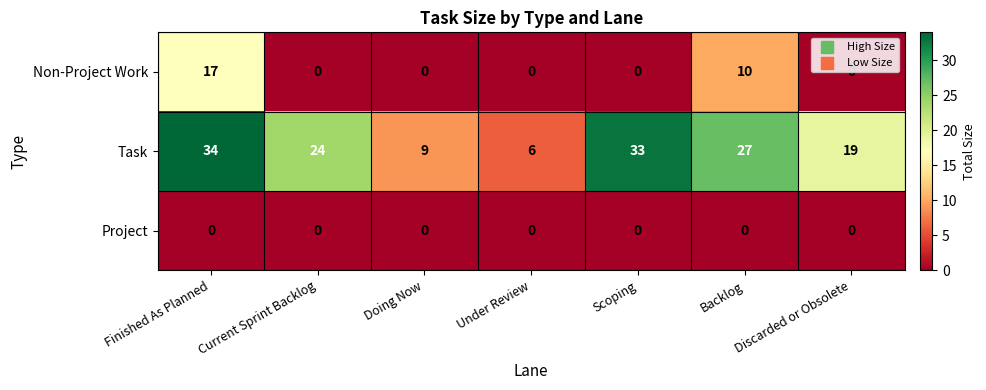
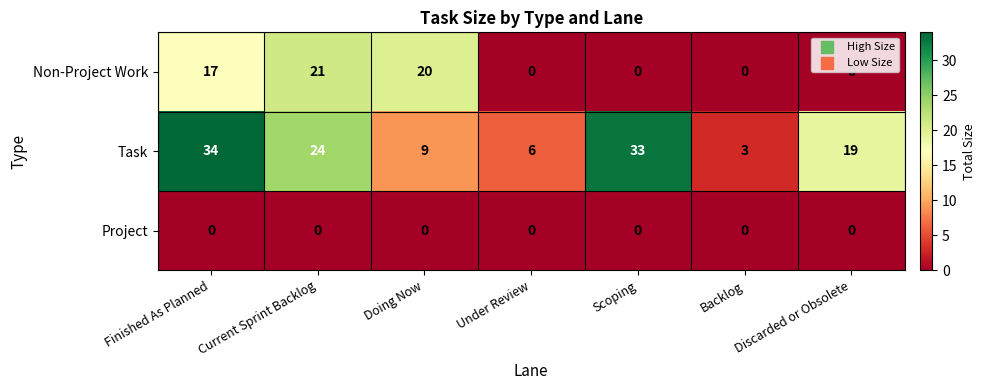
Non-Project Work, Current Sprint Backlog: 0 -> 21
Non-Project Work, Doing Now: 0 -> 20
Non-Project Work, Backlog: 10 -> 0
Task, Backlog: 27 -> 3
